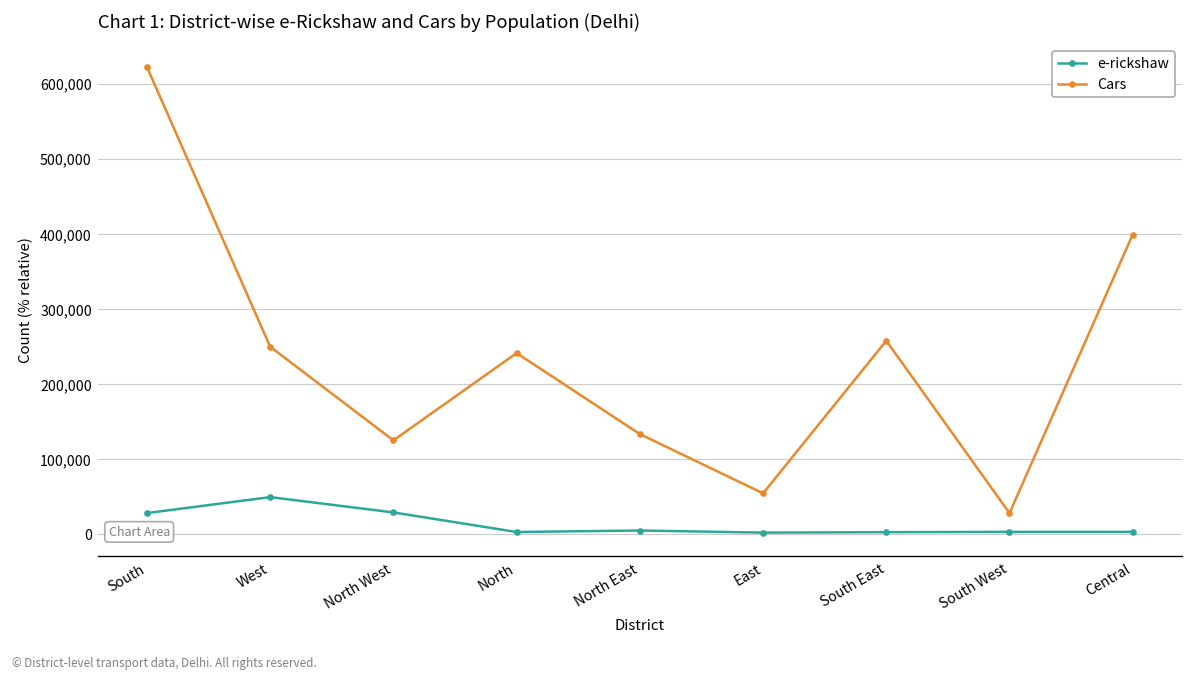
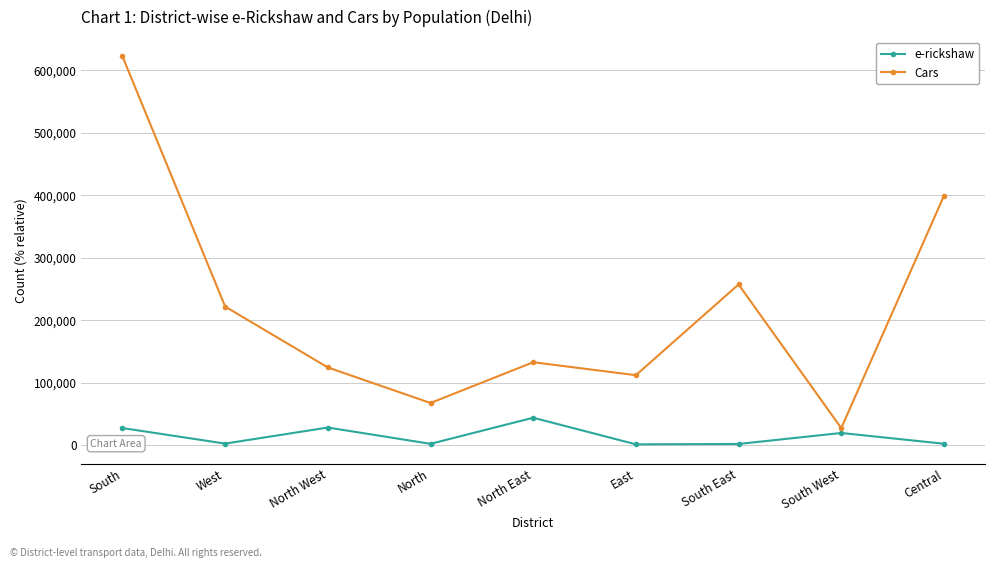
e-rickshaw, West: 50,000 -> 0
Cars, West: 250,000 -> 220,000
Cars, North: 240,000 -> 70,000
e-rickshaw, North East: 0 -> 40,000
Cars, East: 50,000 -> 110,000
e-rickshaw, South West: 0 -> 20,000
